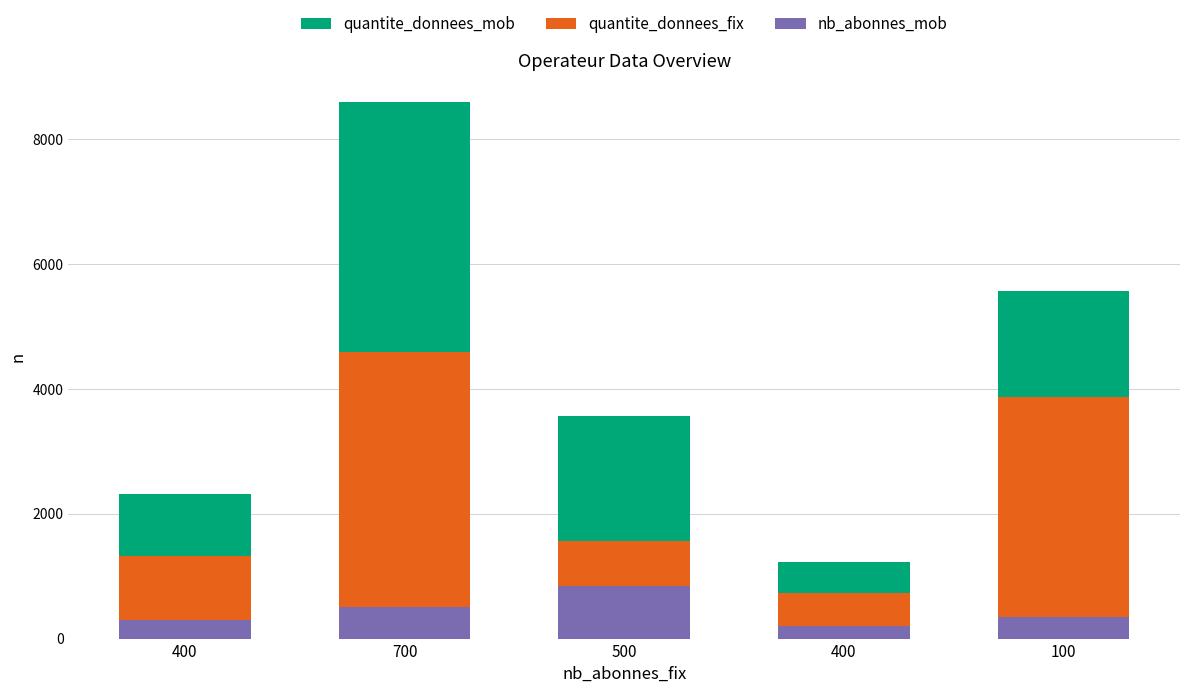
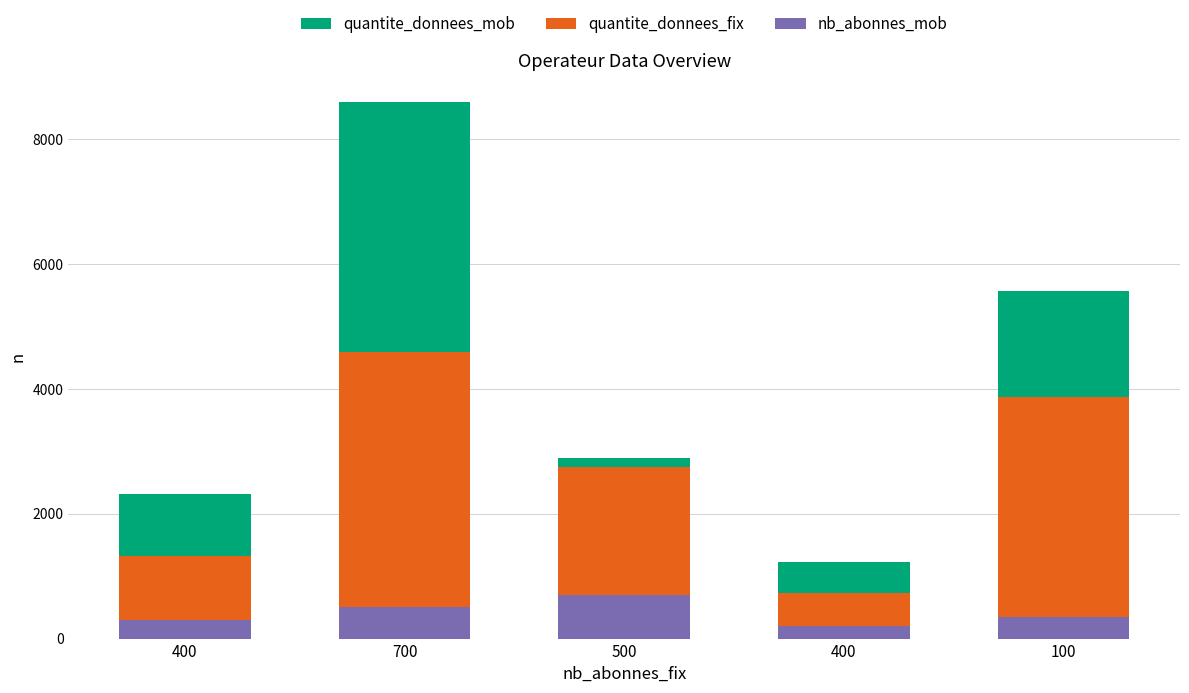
nb_abonnes_mob, 500: 800 -> 700
quantite_donnees_fix, 500: 700 -> 2000
quantite_donnees_mob, 500: 2000 -> 100
